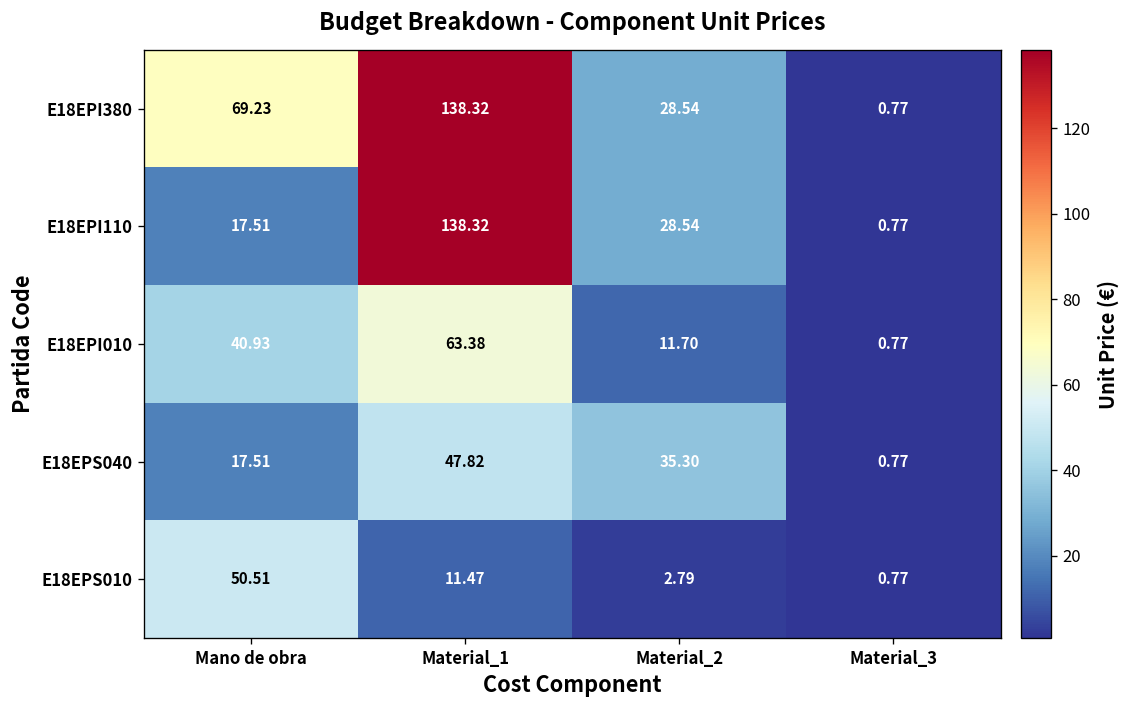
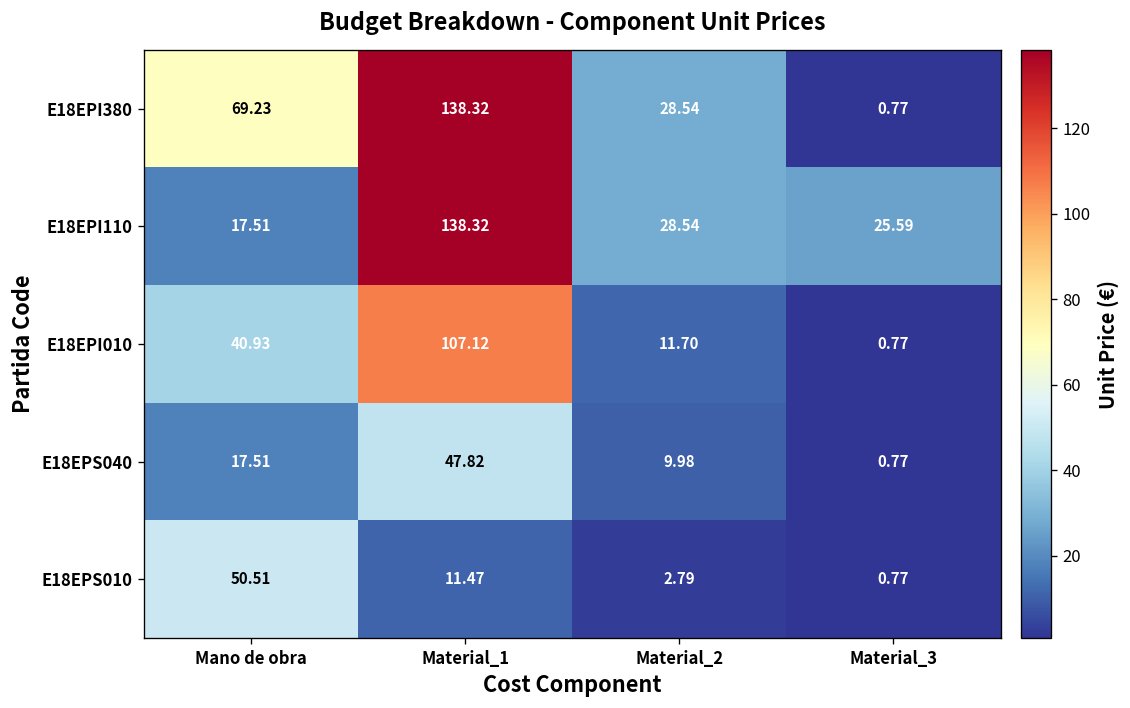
E18EPI110, Material_3: 0.77 -> 25.59
E18EPI010, Material_1: 63.38 -> 107.12
E18EPS040, Material_2: 35.30 -> 9.98
